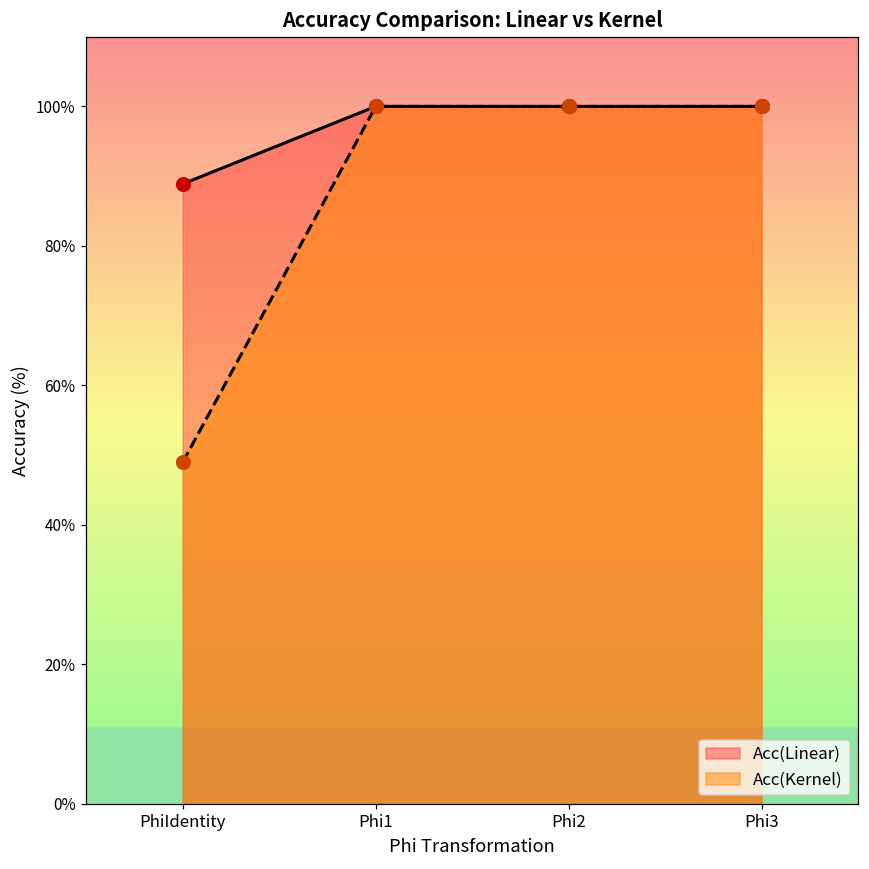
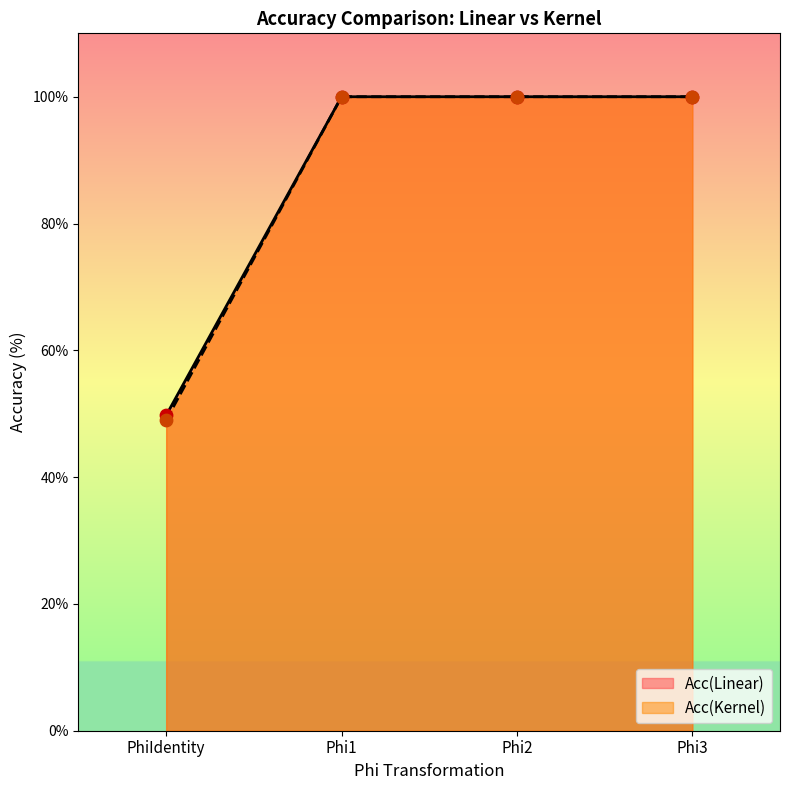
Acc(Linear), PhiIdentity: 89% -> 50%
